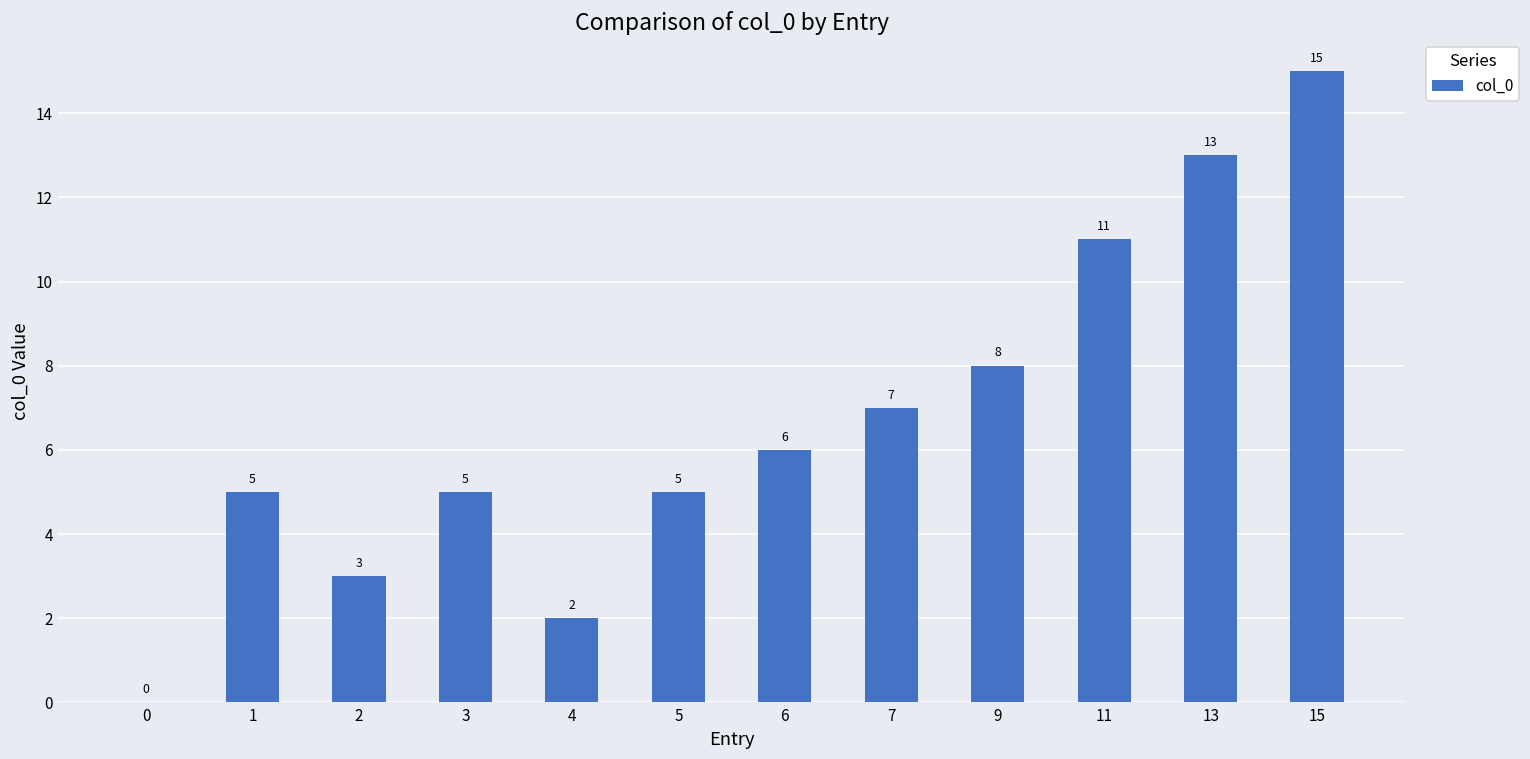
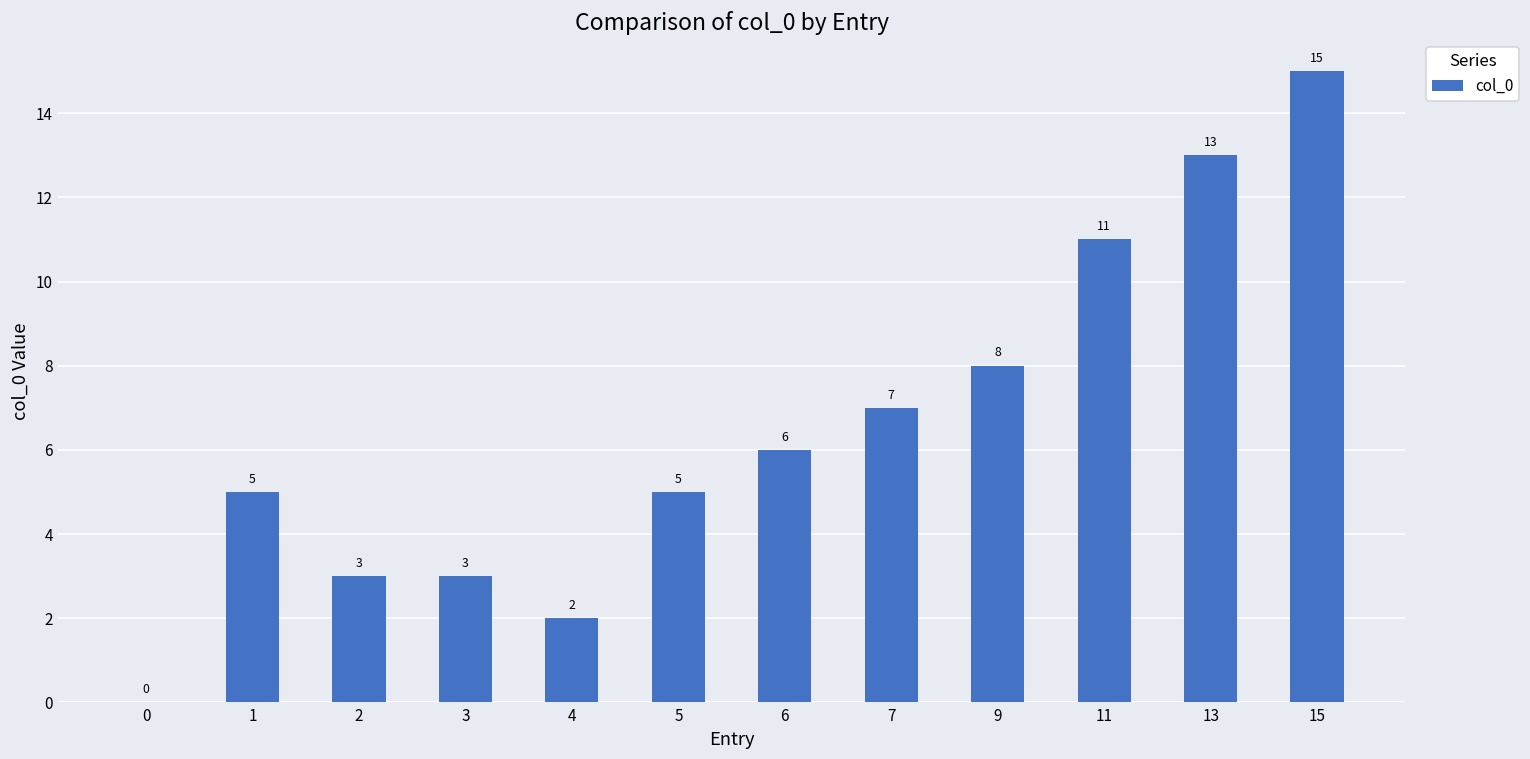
3: 5 -> 3
